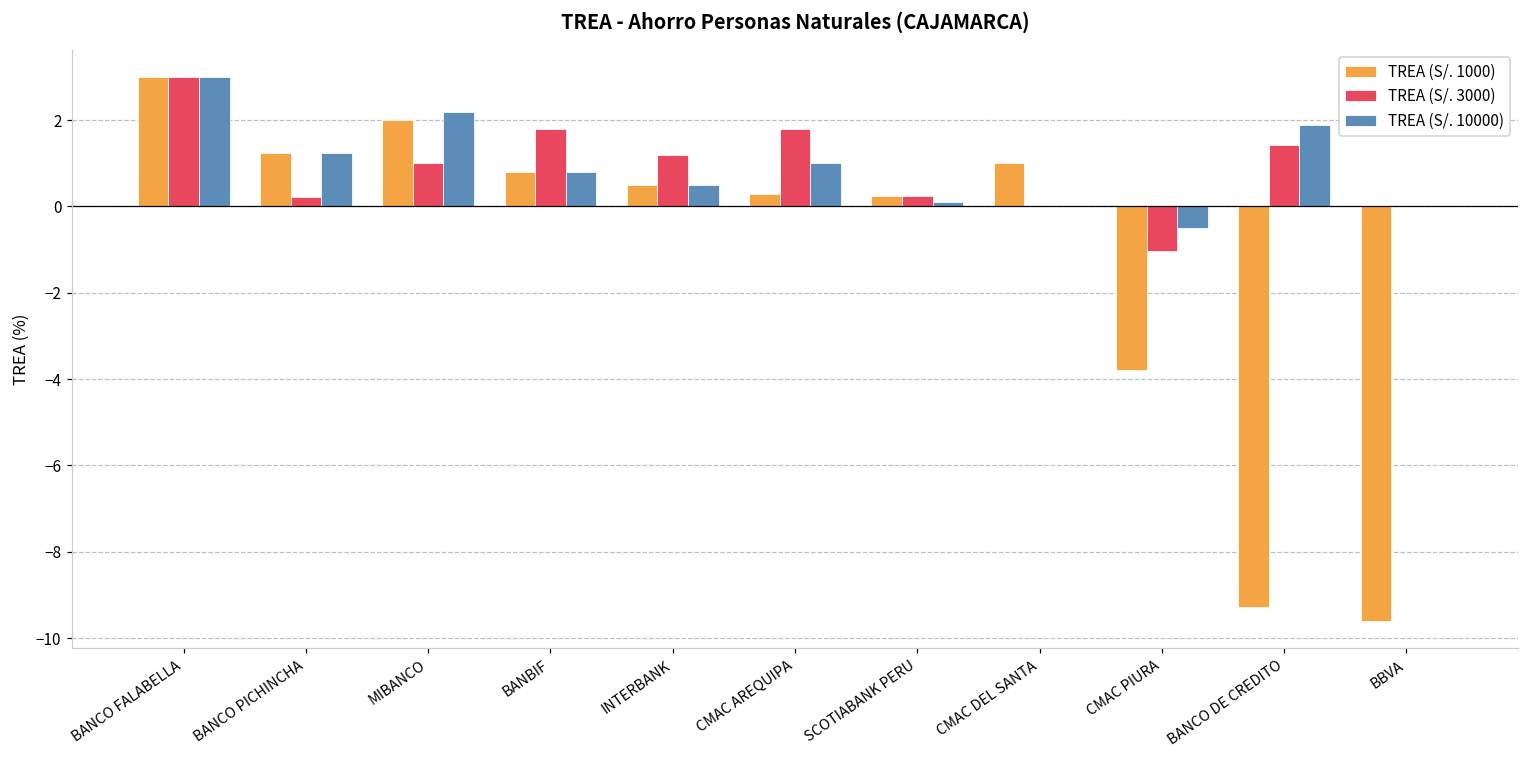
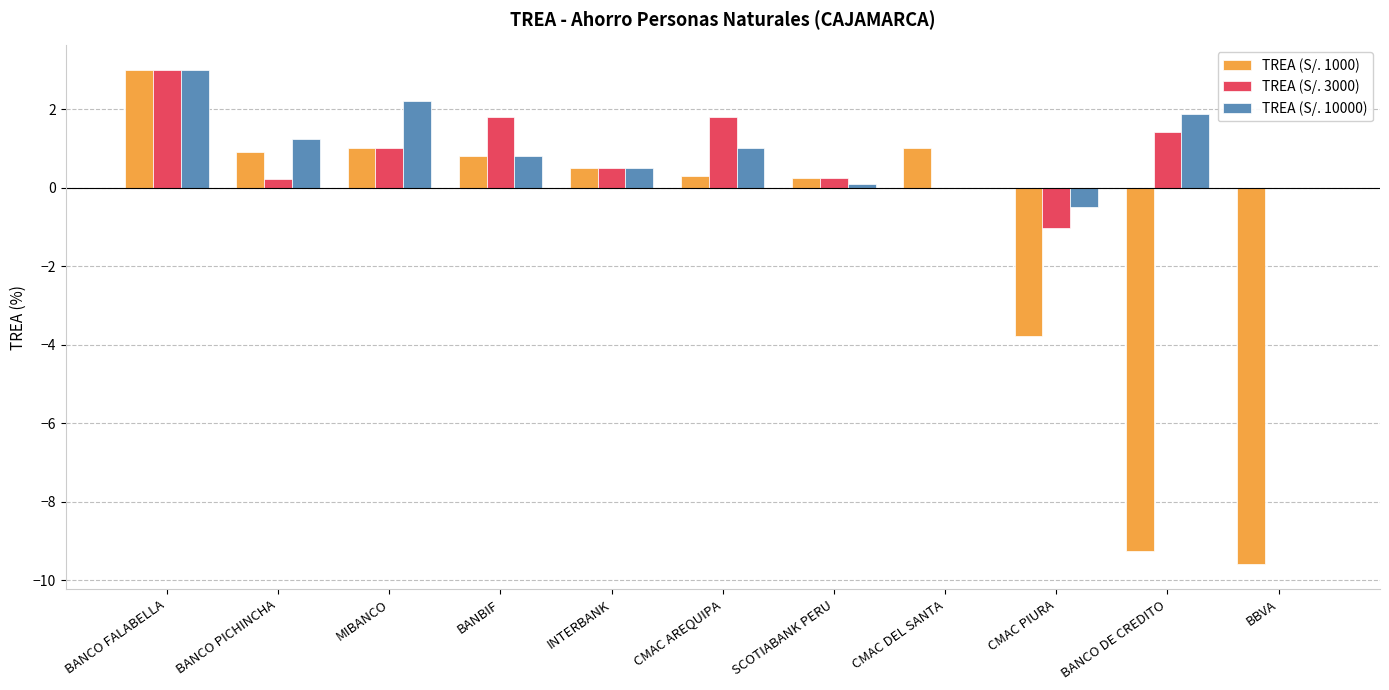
TREA (S/. 1000), BANCO PICHINCHA: 1.3 -> 0.9
TREA (S/. 1000), MIBANCO: 2 -> 1
TREA (S/. 3000), INTERBANK: 1.2 -> 0.5
